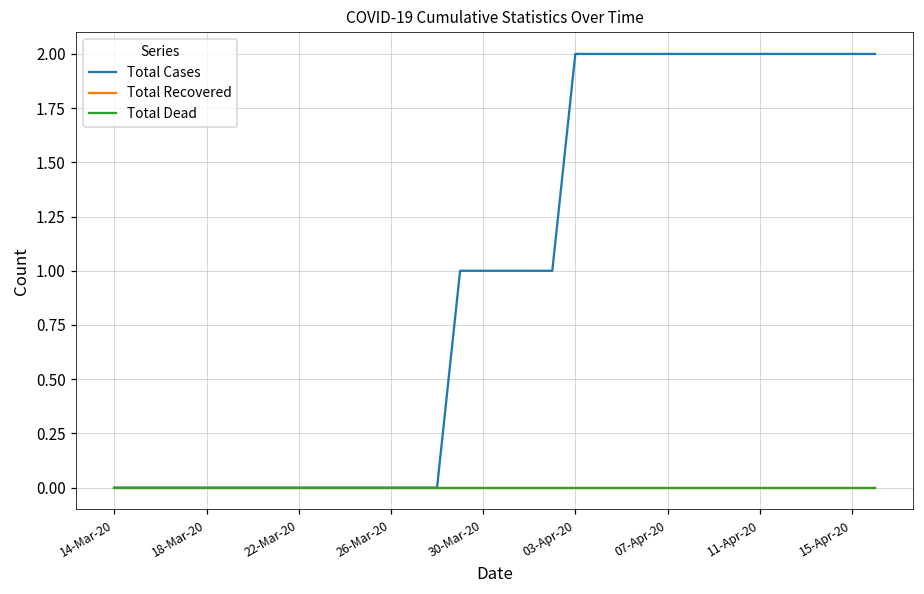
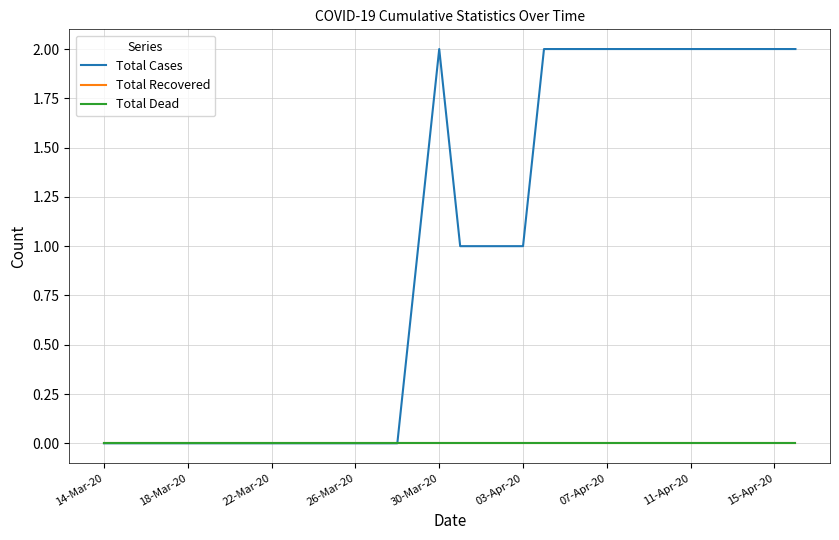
Total Cases, 30-Mar-20: 1 -> 2
Total Cases, 03-Apr-20: 2 -> 1
